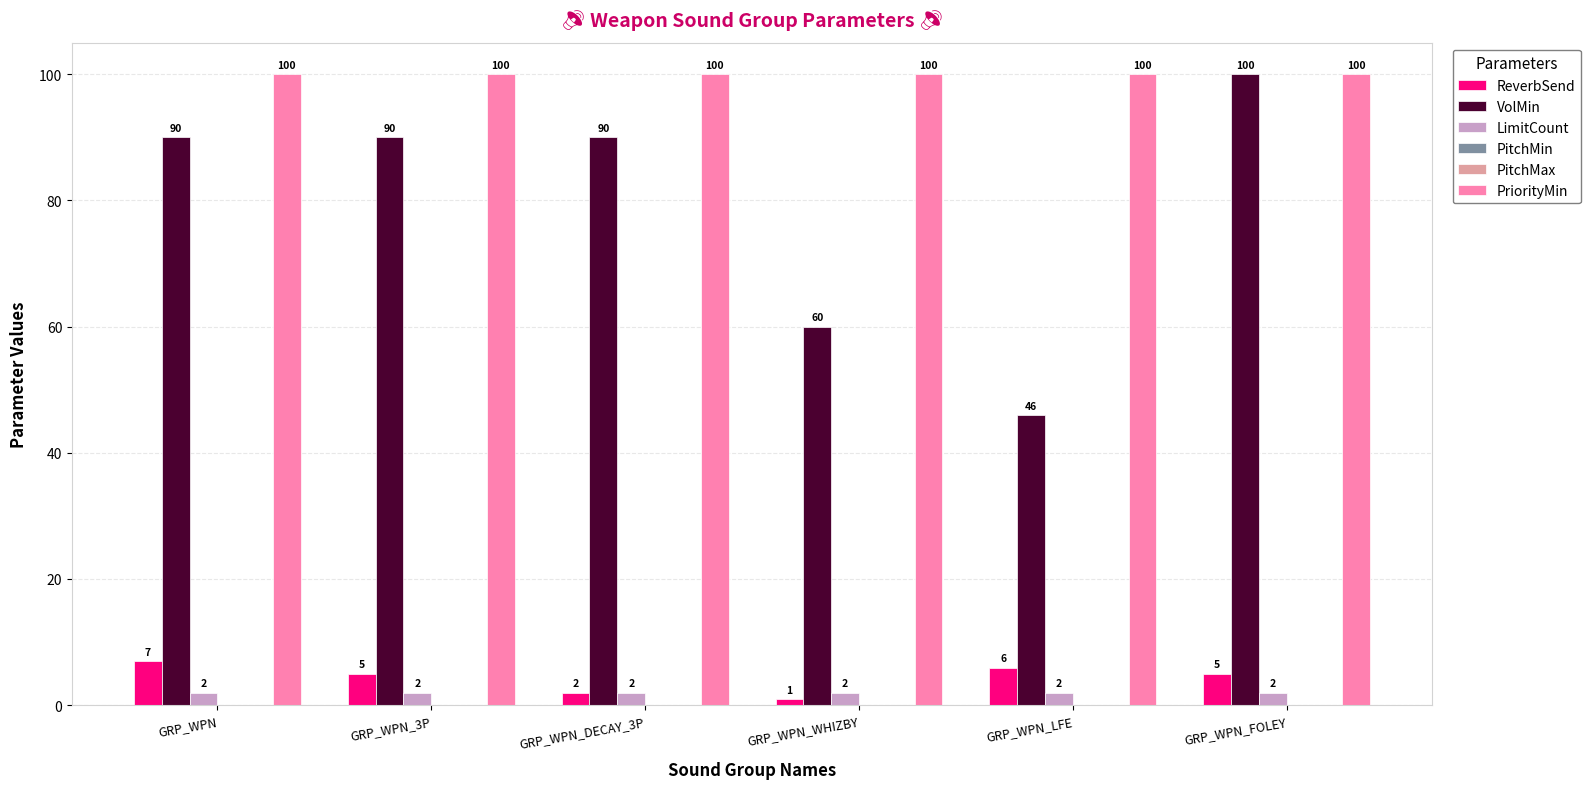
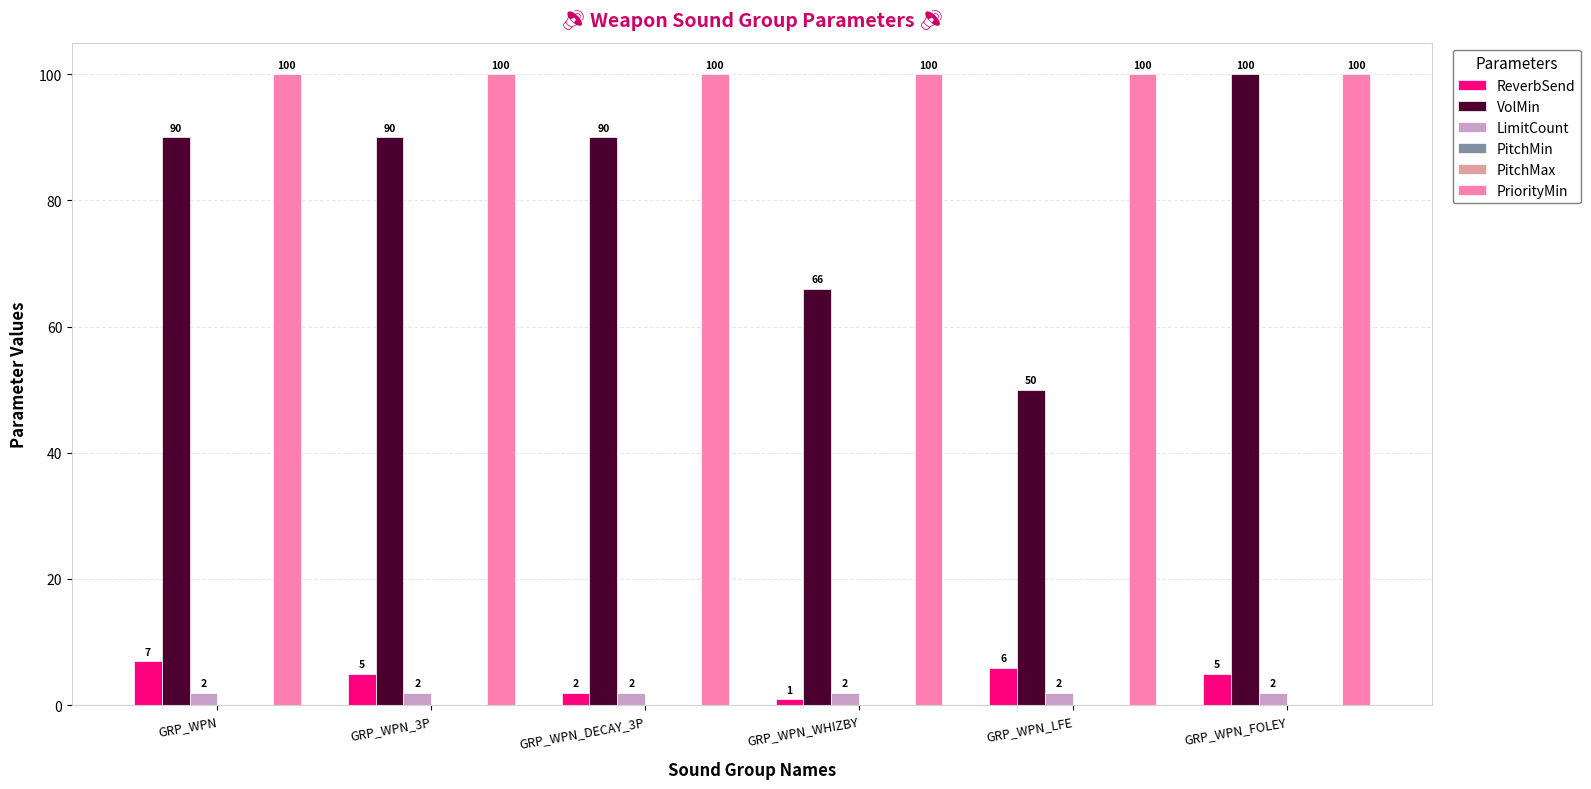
VolMin, GRP_WPN_WHIZBY: 60 -> 66
VolMin, GRP_WPN_LFE: 46 -> 50
